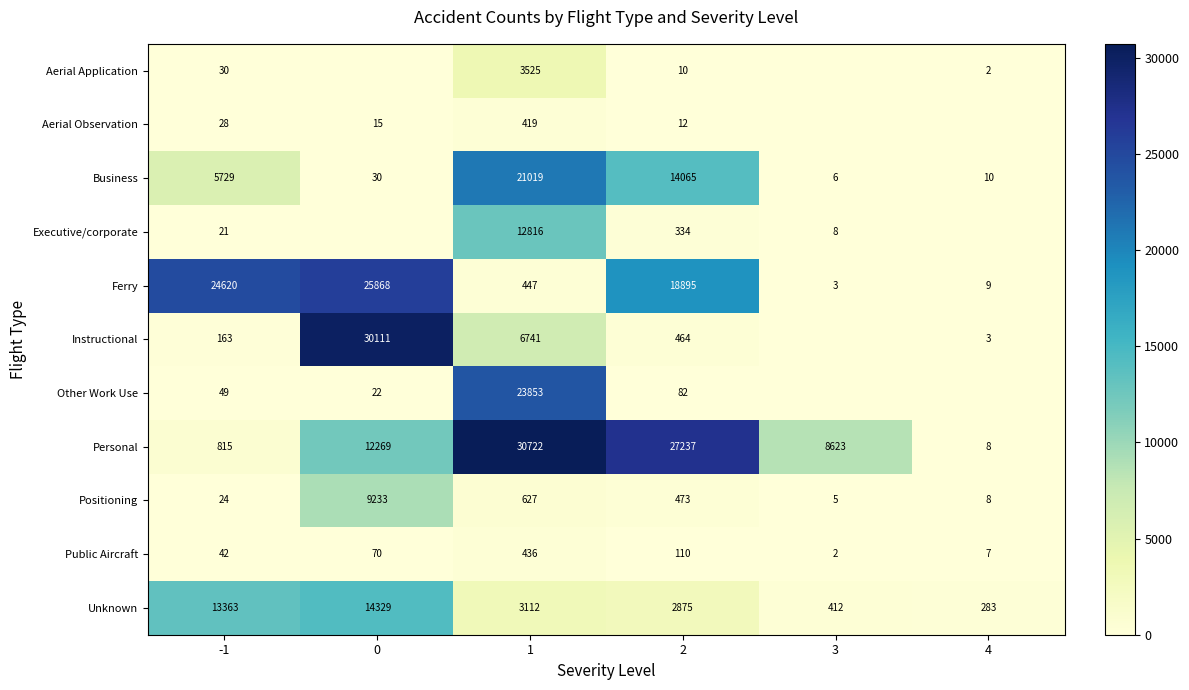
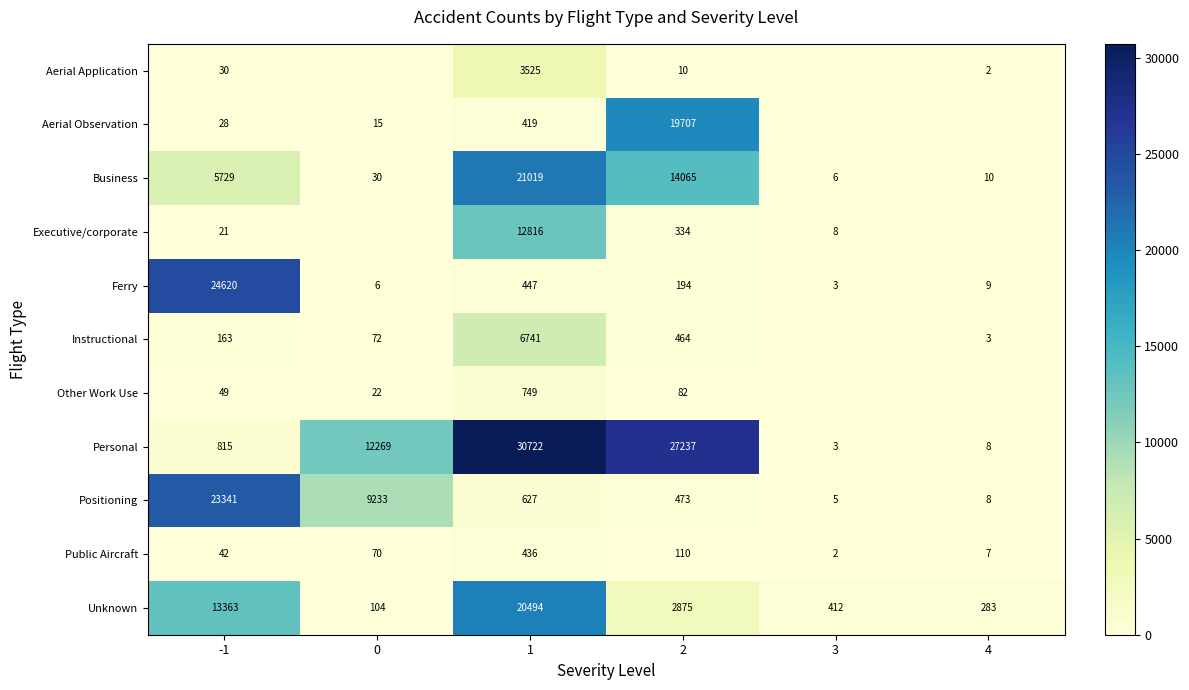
Aerial Observation, 2: 12 -> 19707
Ferry, 0: 25868 -> 6
Ferry, 2: 18895 -> 194
Instructional, 0: 30111 -> 72
Other Work Use, 1: 23853 -> 749
Personal, 3: 8623 -> 3
Positioning, -1: 24 -> 23341
Unknown, 0: 14329 -> 104
Unknown, 1: 3112 -> 20494
